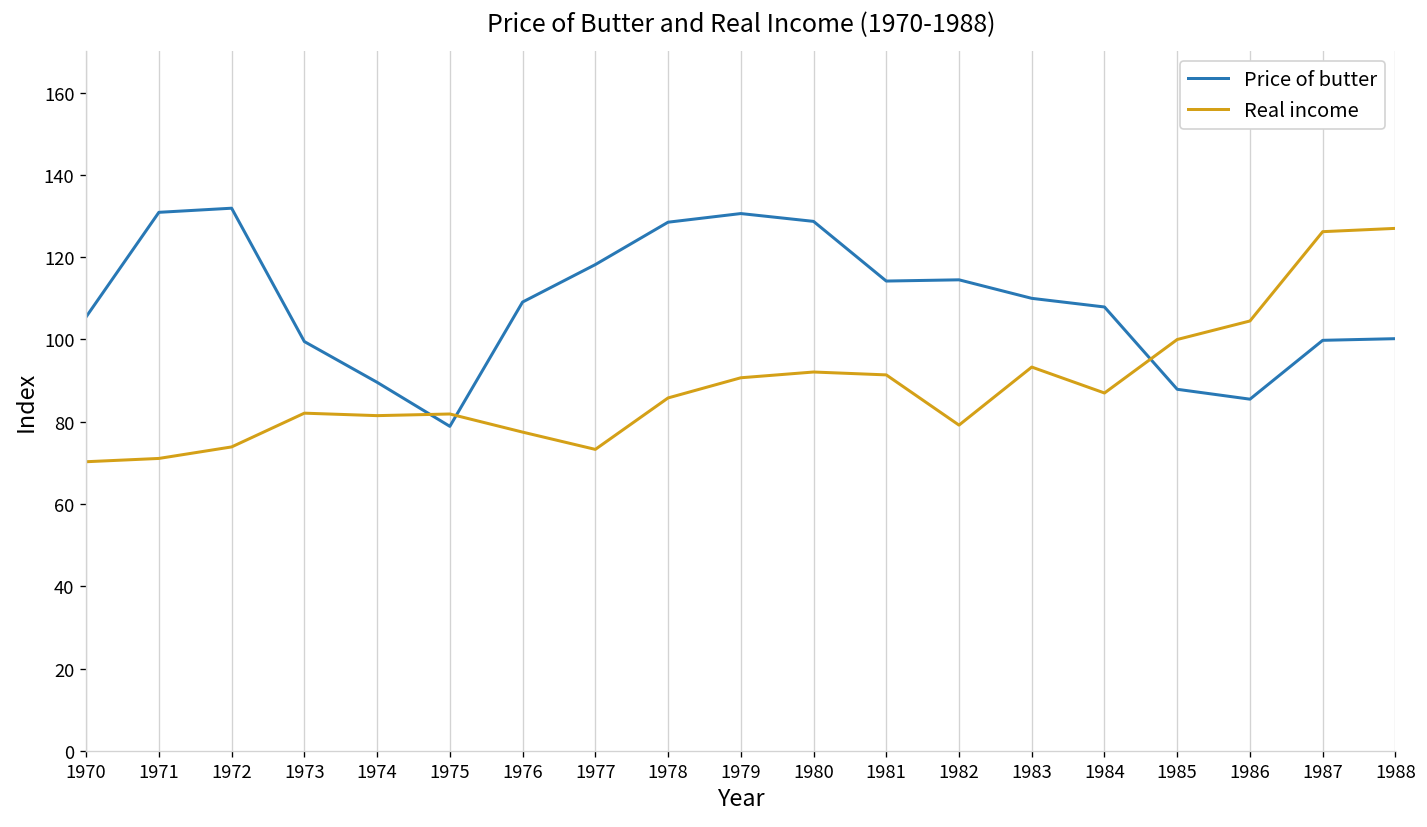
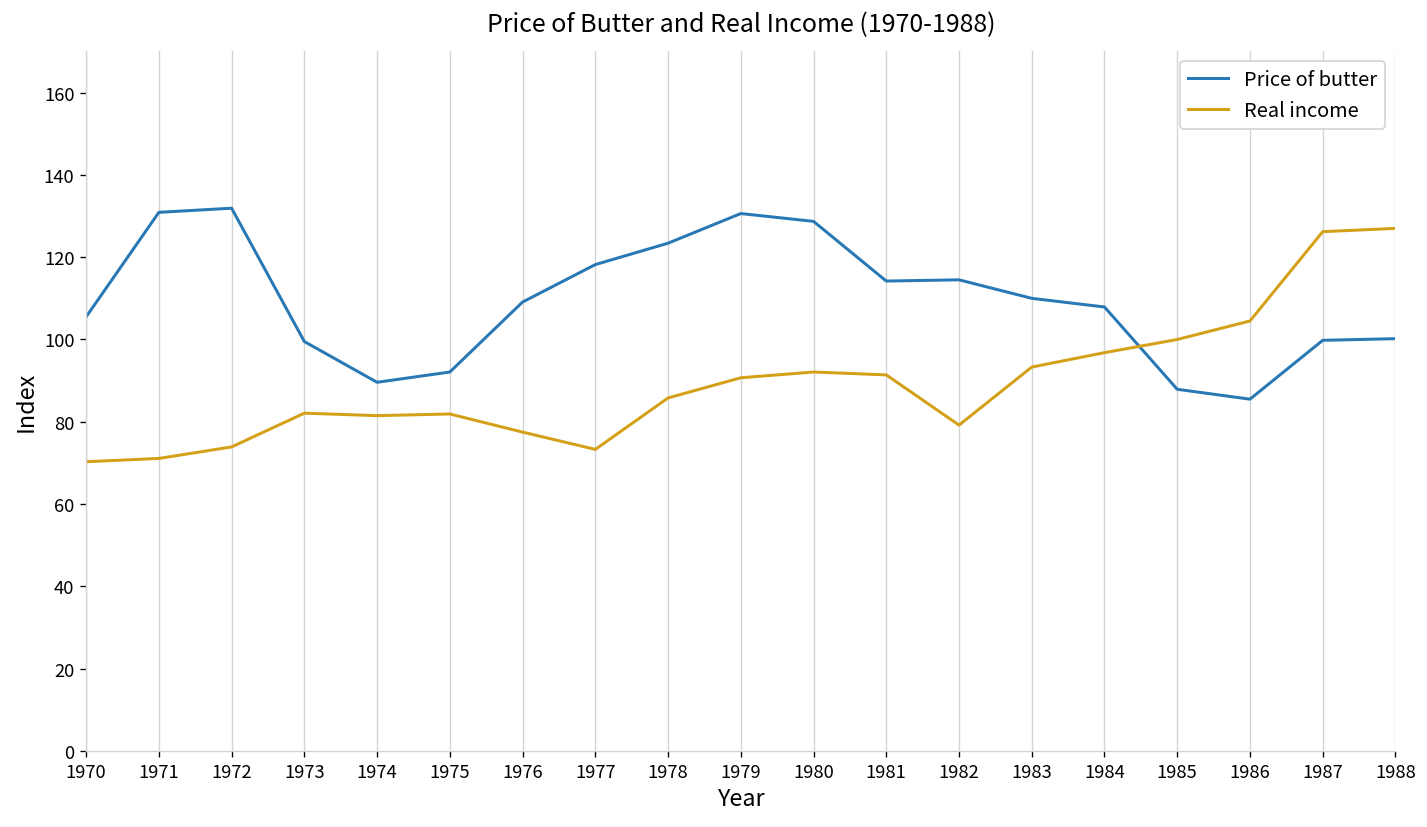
Price of butter, 1975: 79 -> 92
Price of butter, 1978: 129 -> 123
Real income, 1984: 87 -> 97
